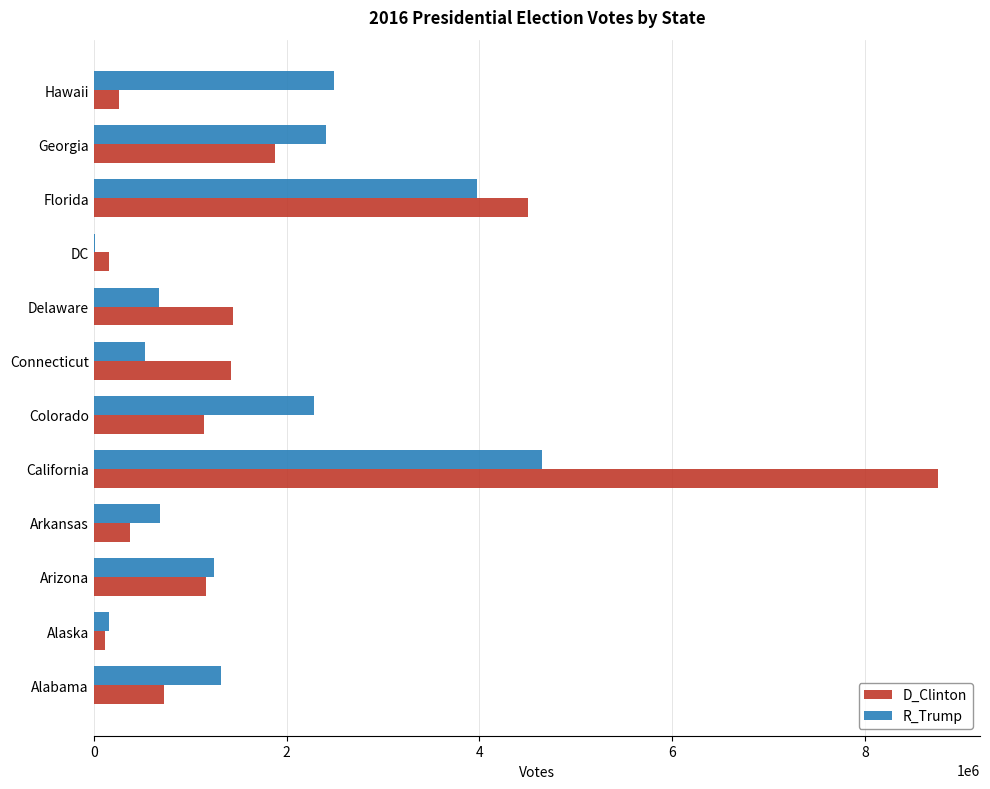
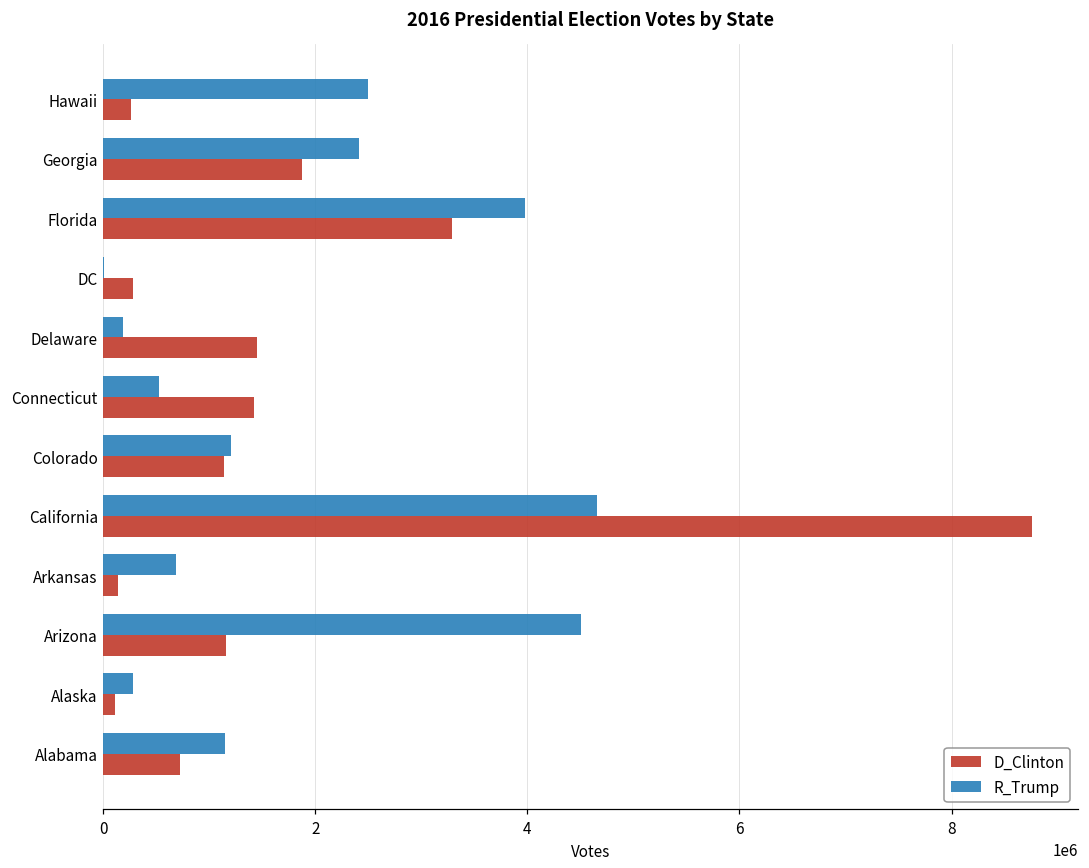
D_Clinton, Florida: 4500000 -> 3300000
D_Clinton, DC: 200000 -> 300000
R_Trump, Delaware: 700000 -> 200000
R_Trump, Colorado: 2300000 -> 1200000
D_Clinton, Arkansas: 400000 -> 100000
R_Trump, Arizona: 1300000 -> 4500000
R_Trump, Alaska: 200000 -> 300000
R_Trump, Alabama: 1300000 -> 1100000
